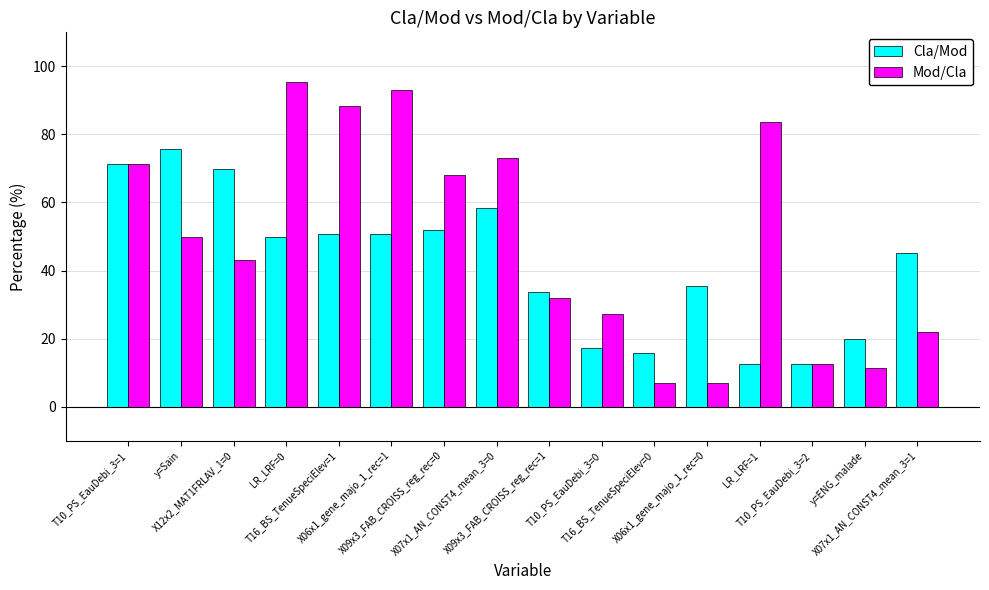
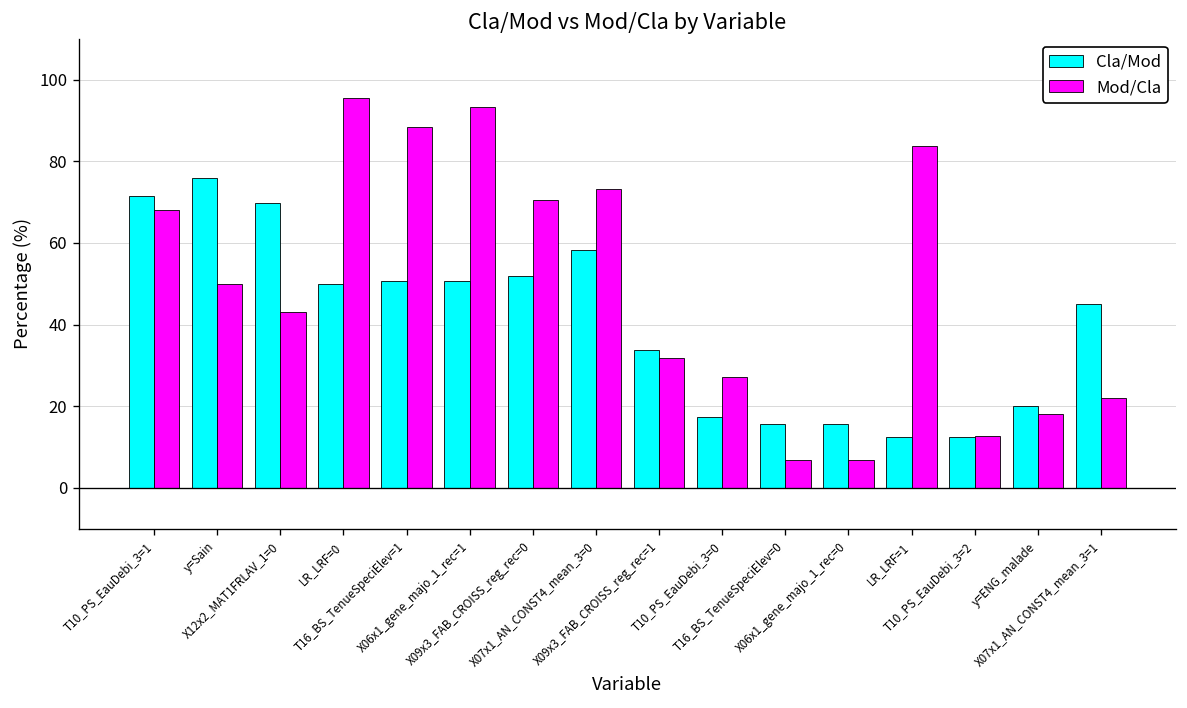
Mod/Cla, T10_PS_EauDebi_3=1: 71 -> 68
Mod/Cla, X09x3_FAB_CROISS_reg_rec=0: 68 -> 71
Cla/Mod, X06x1_gene_majo_1_rec=0: 35 -> 16
Mod/Cla, y=ENG_malade: 11 -> 18
